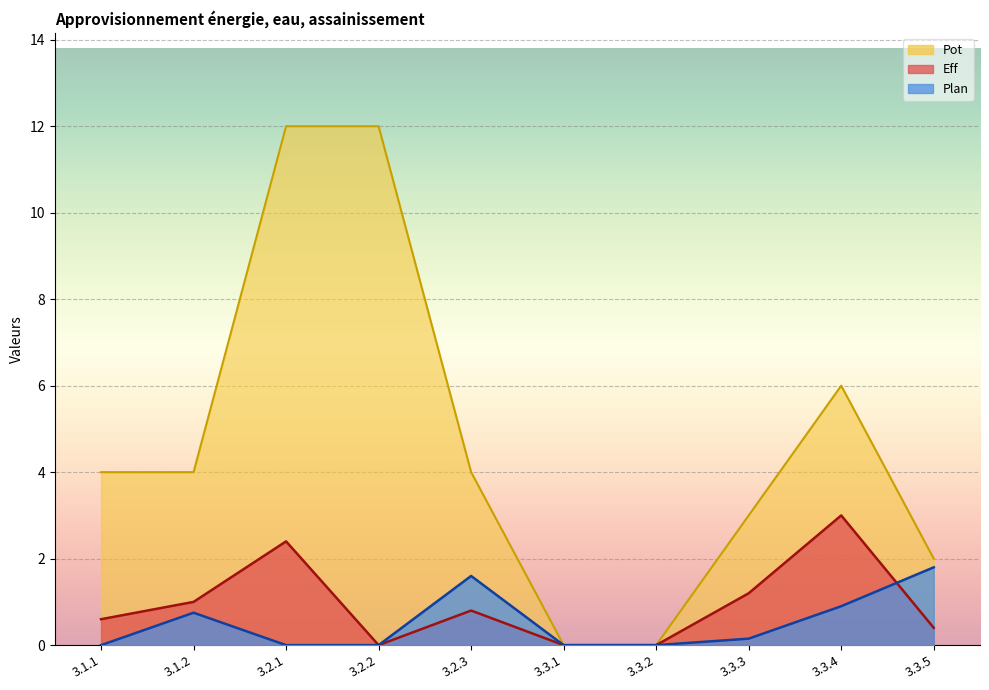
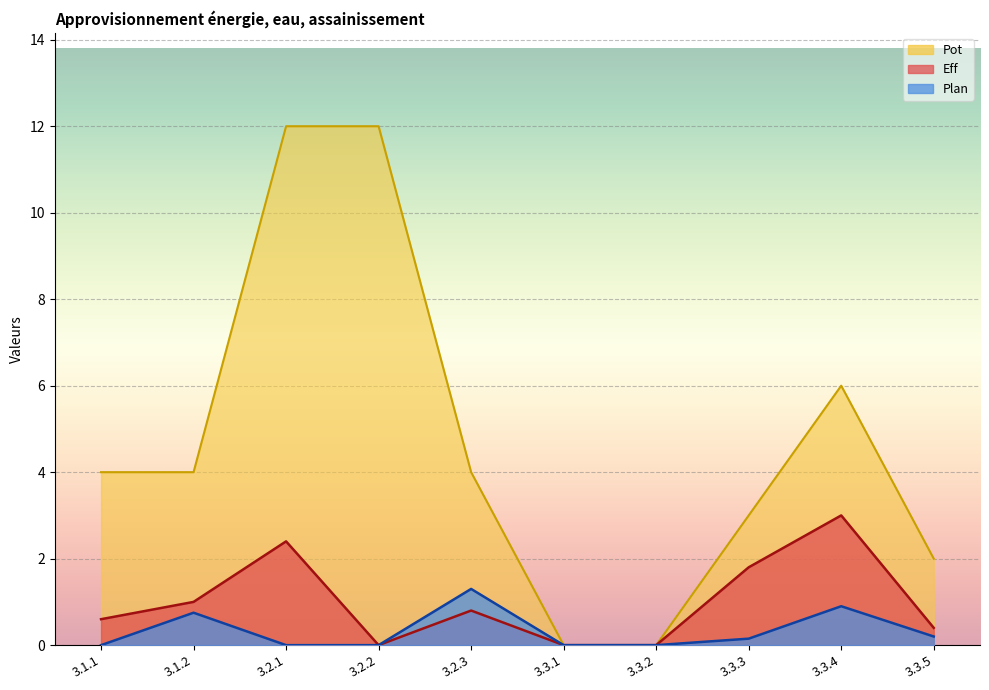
Plan, 3.2.3: 1.6 -> 1.3
Eff, 3.3.3: 1.2 -> 1.8
Plan, 3.3.5: 1.8 -> 0.2
